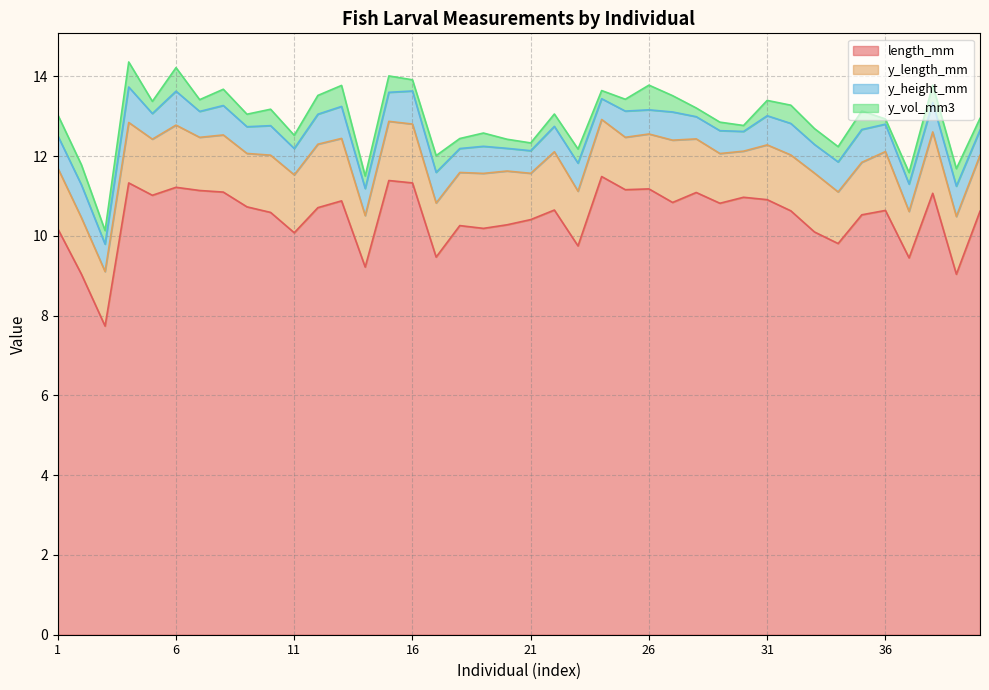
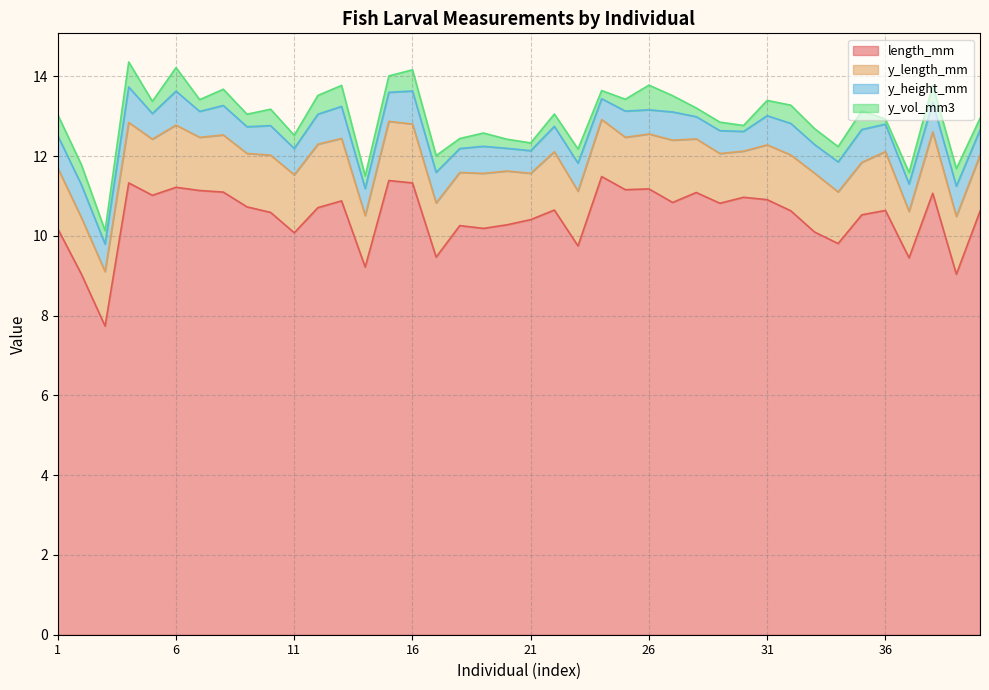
y_vol_mm3, 16: 0.3 -> 0.5
